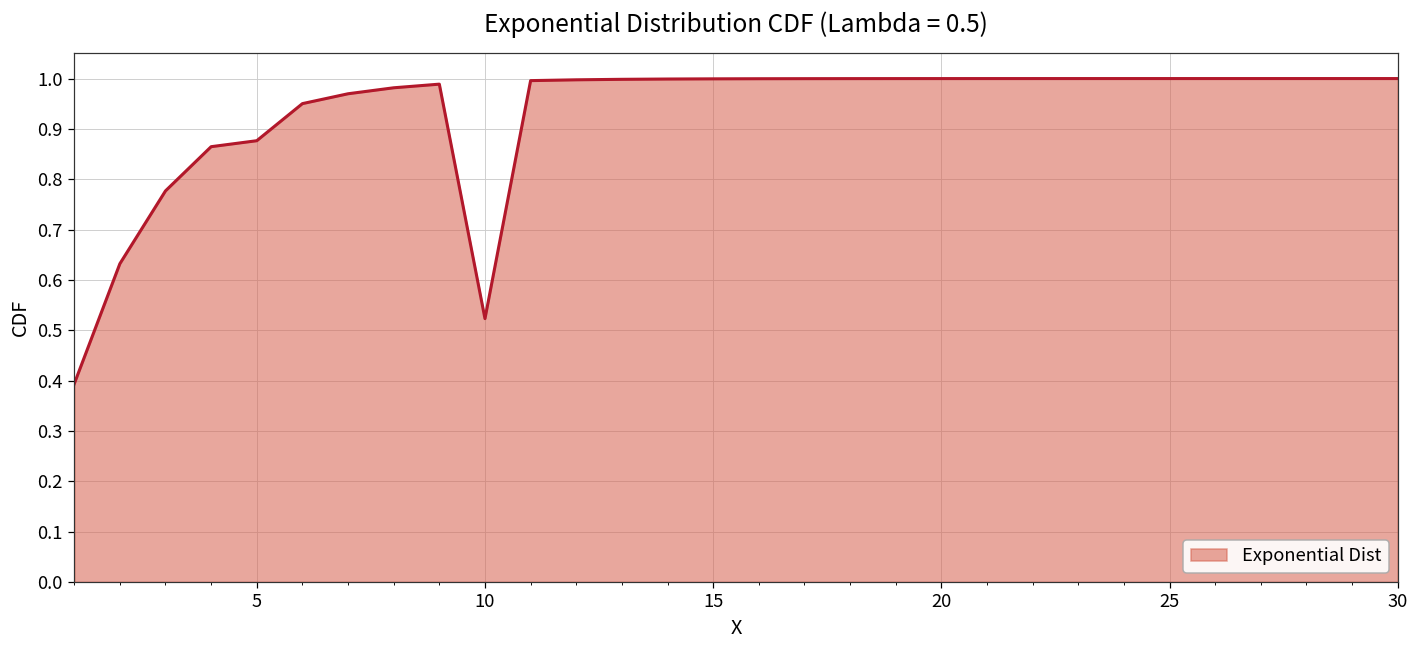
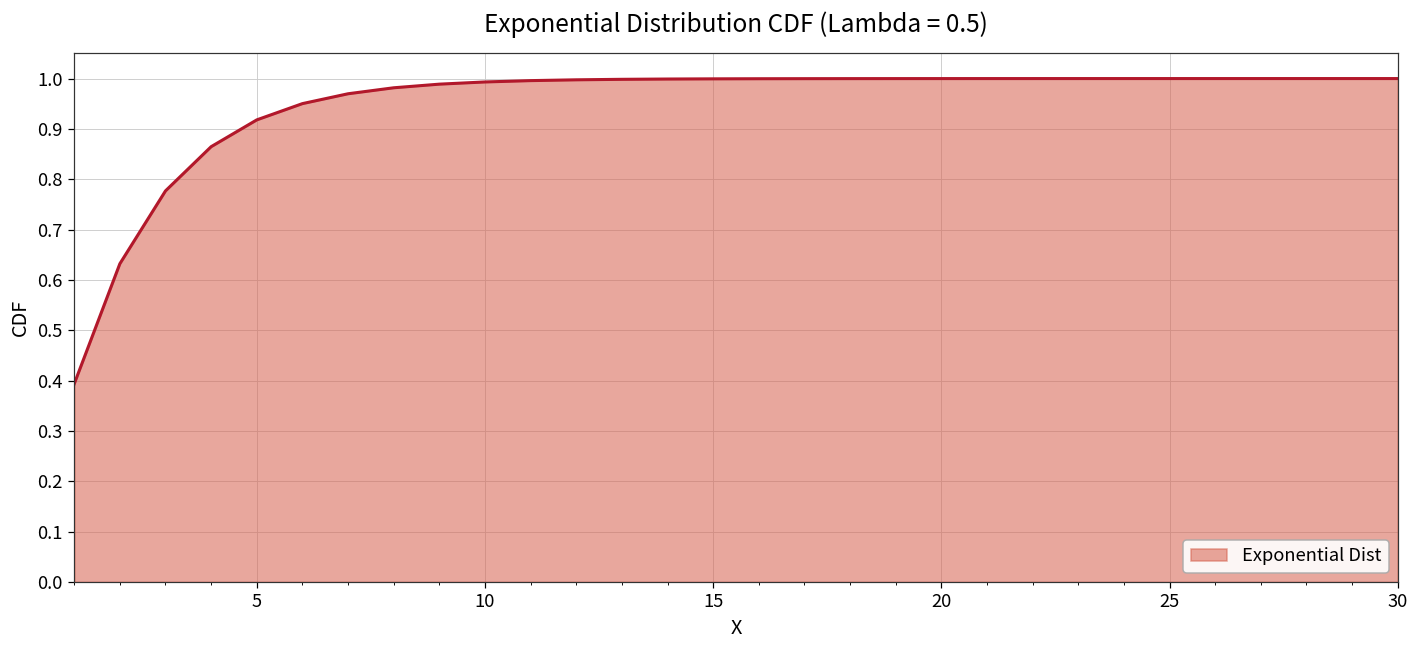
5: 0.88 -> 0.92
10: 0.52 -> 0.99
